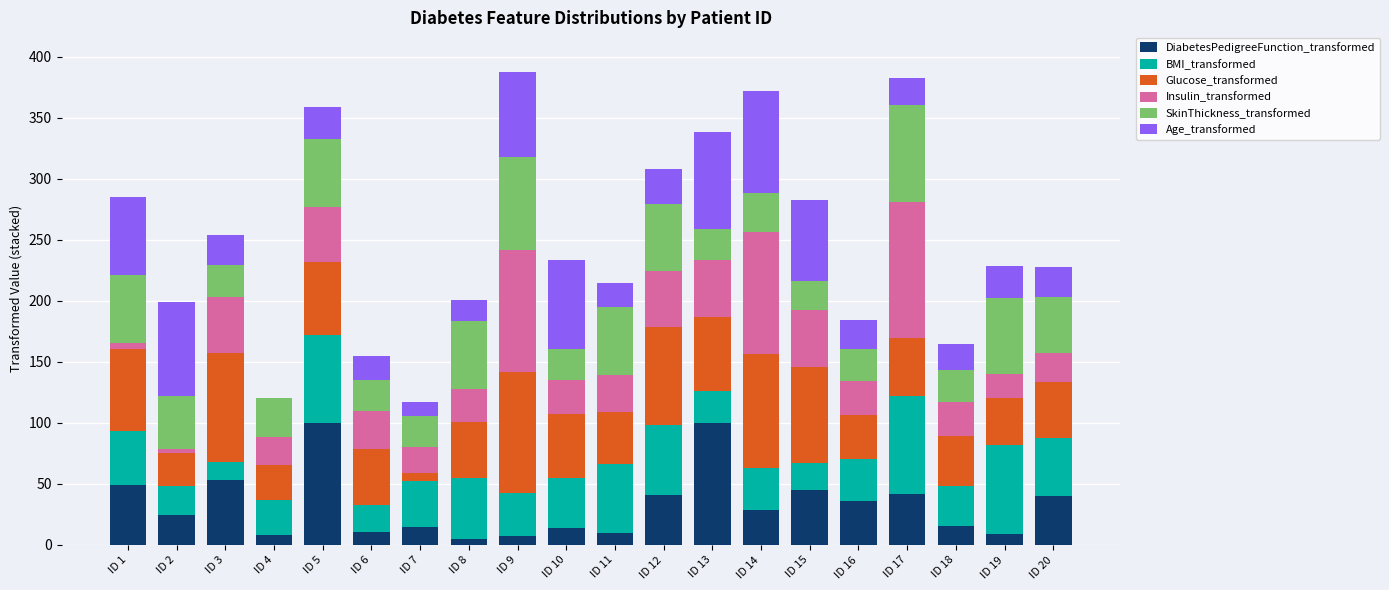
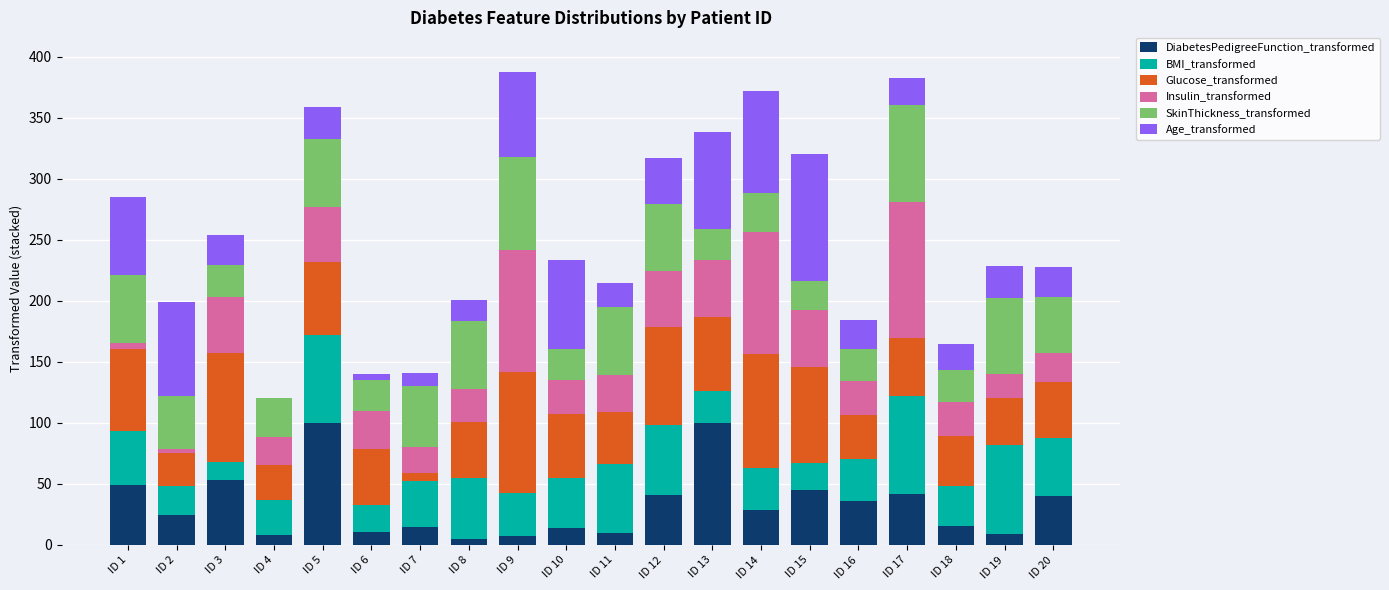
Age_transformed, ID 6: 20 -> 5
SkinThickness_transformed, ID 7: 26 -> 50
Age_transformed, ID 12: 29 -> 37
Age_transformed, ID 15: 66 -> 104
